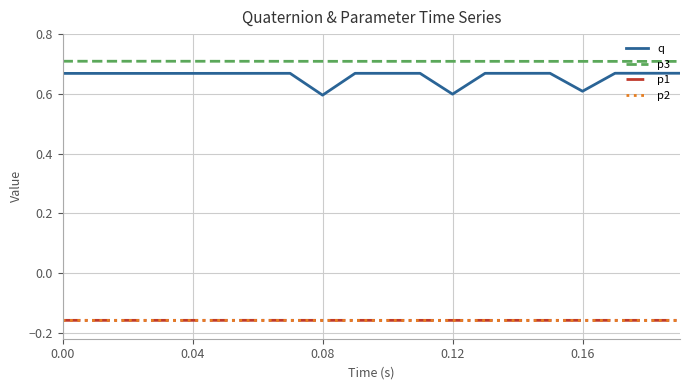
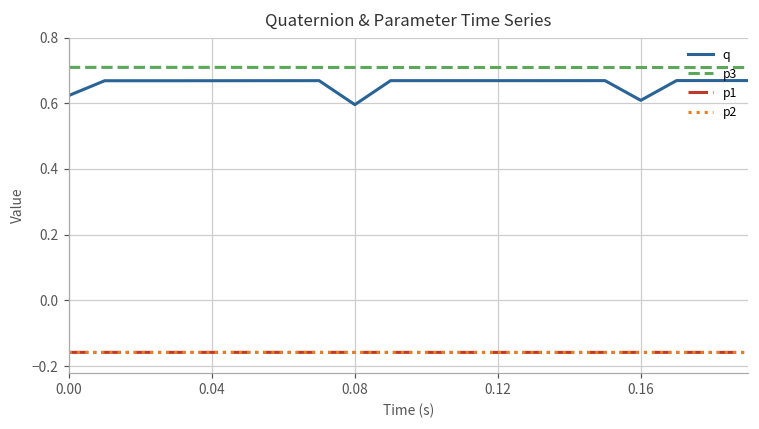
q, 0.00: 0.67 -> 0.62
q, 0.12: 0.60 -> 0.67
